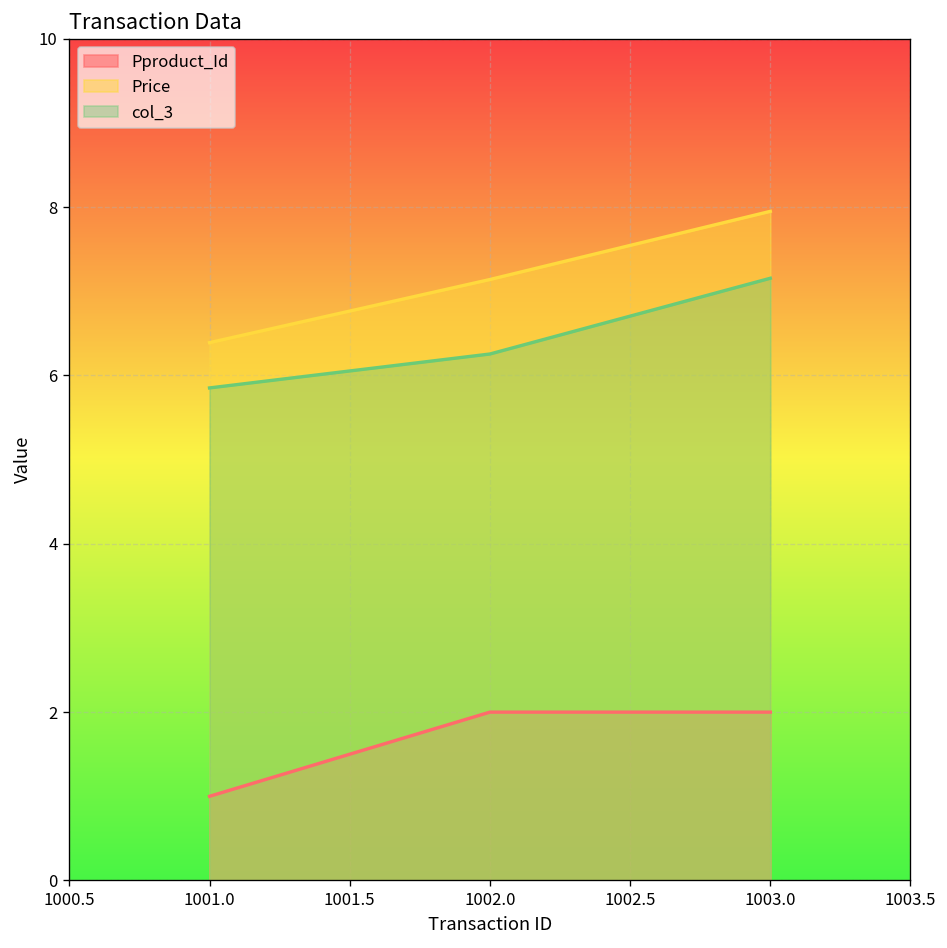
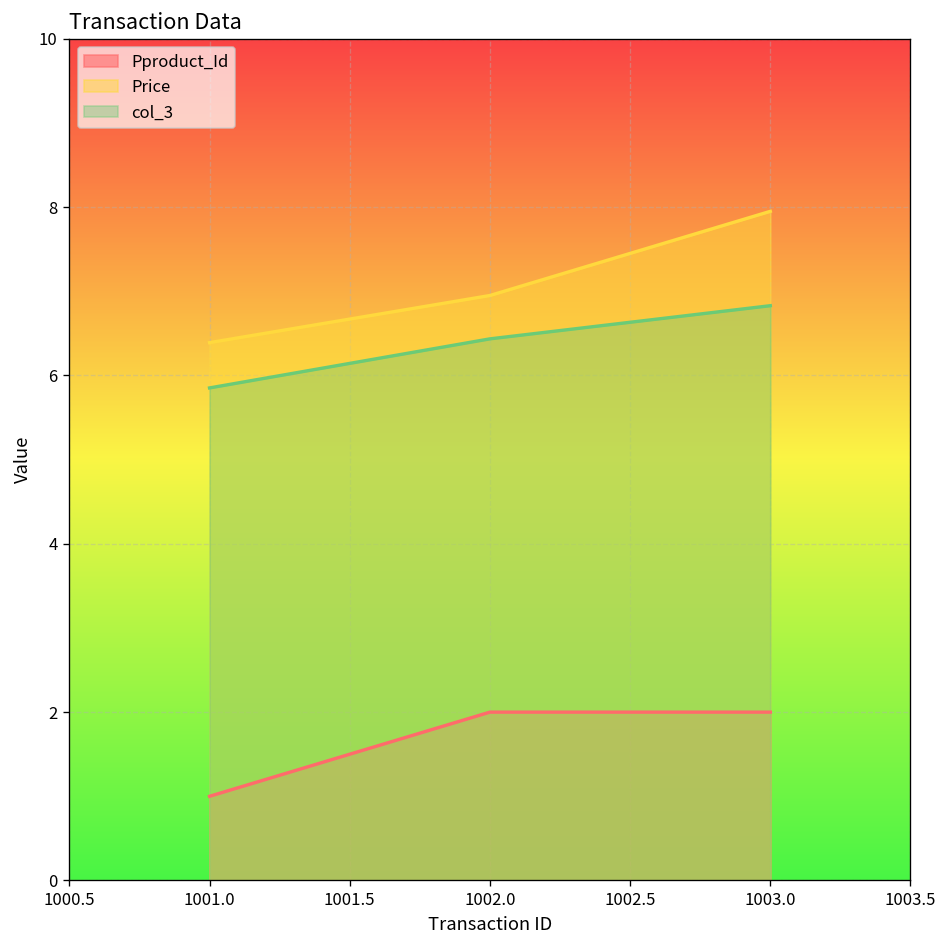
Price, 1002.0: 7.1 -> 7.0
col_3, 1002.0: 6.3 -> 6.4
col_3, 1003.0: 7.2 -> 6.8
